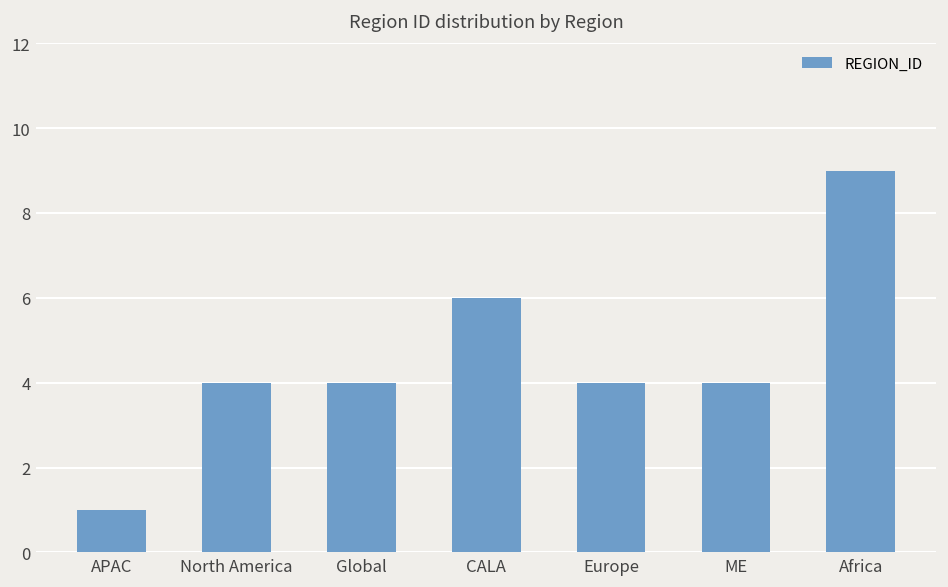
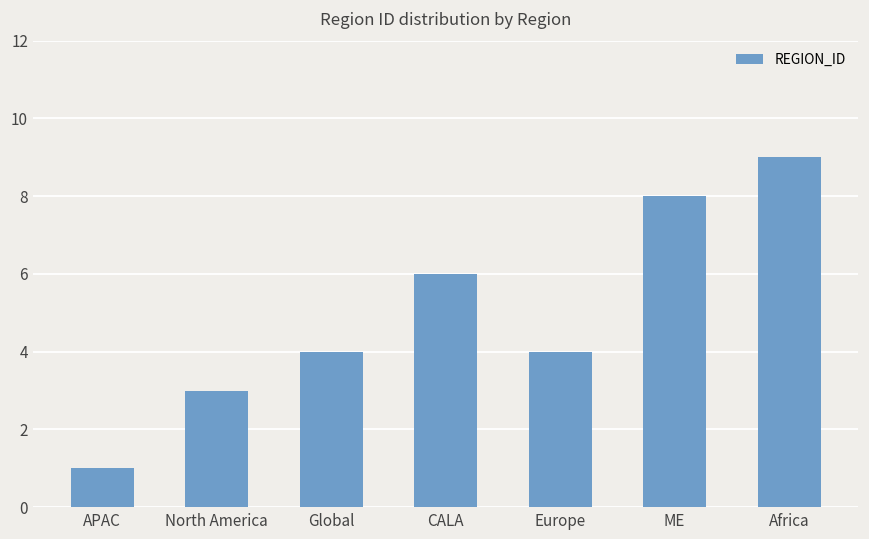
North America: 4 -> 3
ME: 4 -> 8
